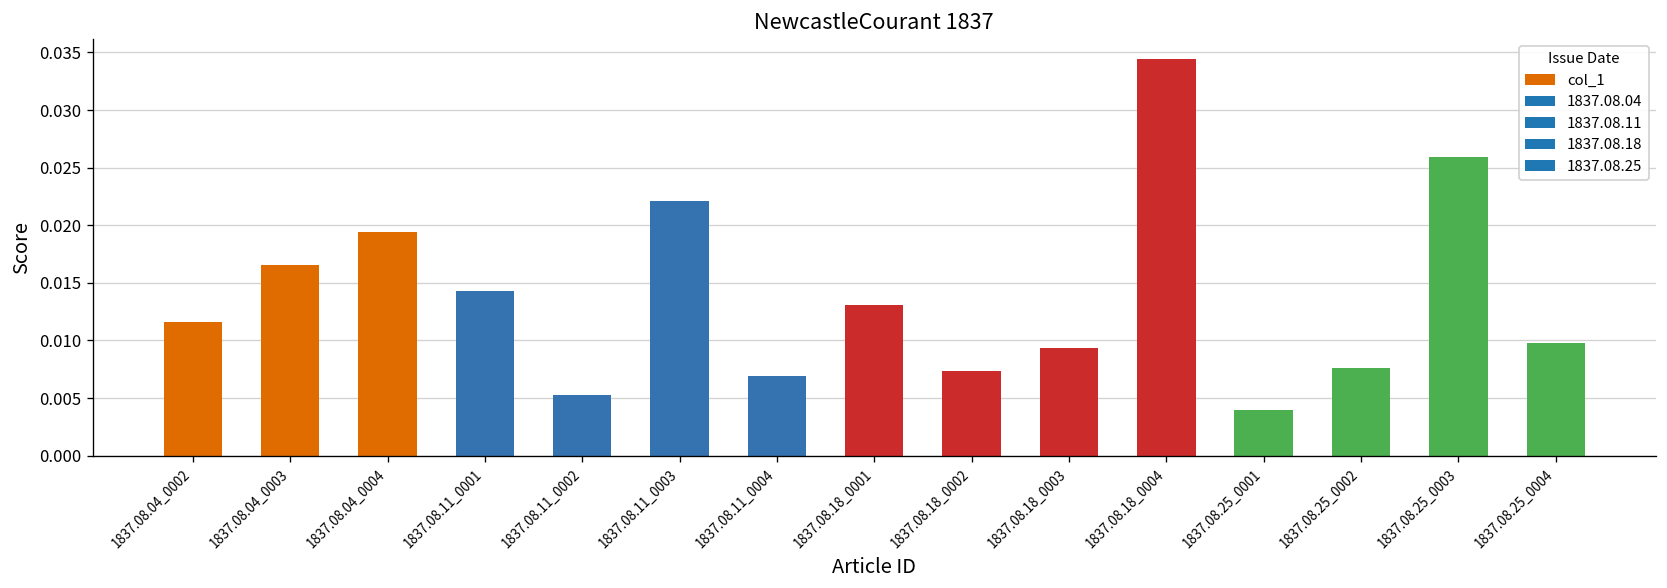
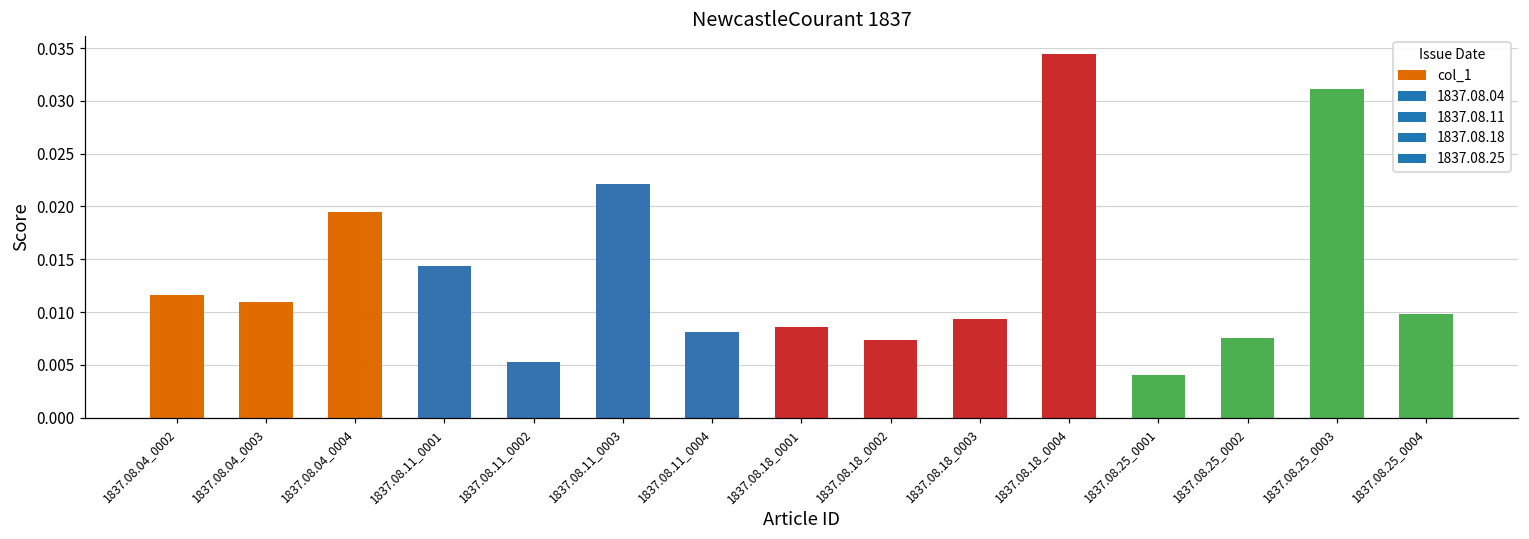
1837.08.04_0003: 0.017 -> 0.011
1837.08.11_0004: 0.007 -> 0.008
1837.08.18_0001: 0.013 -> 0.009
1837.08.25_0003: 0.026 -> 0.031
